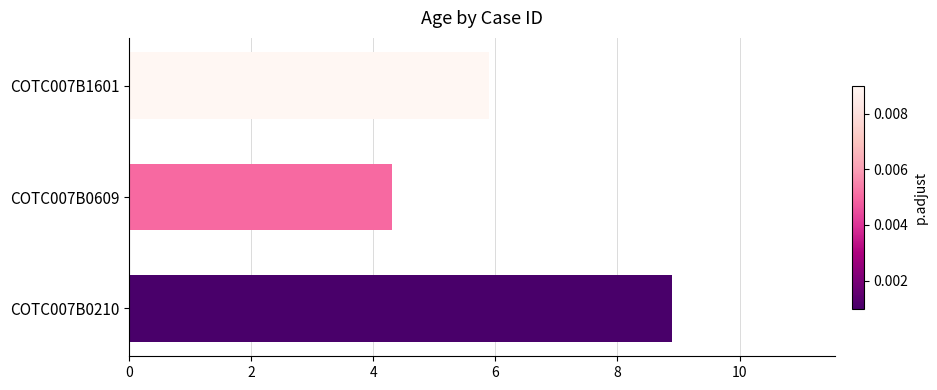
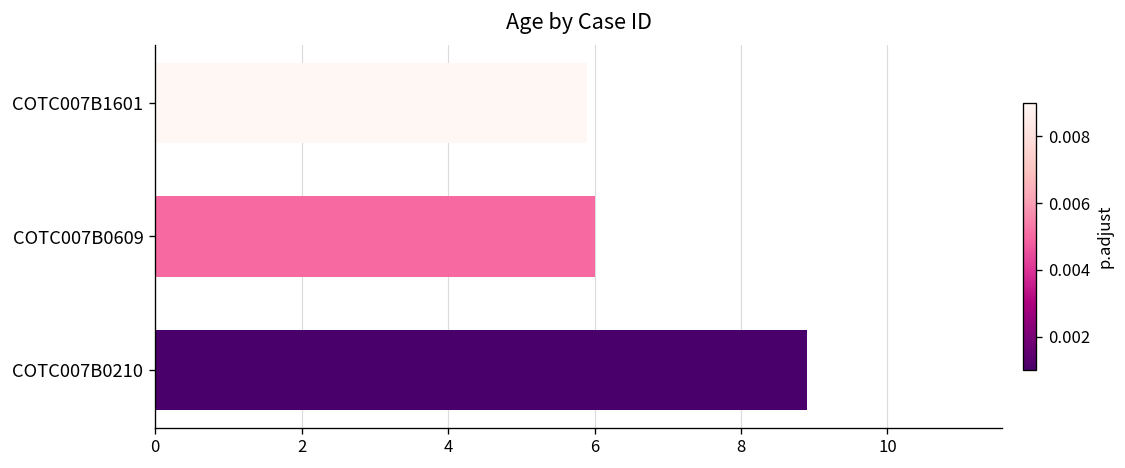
COTC007B0609: 4.3 -> 6.0
